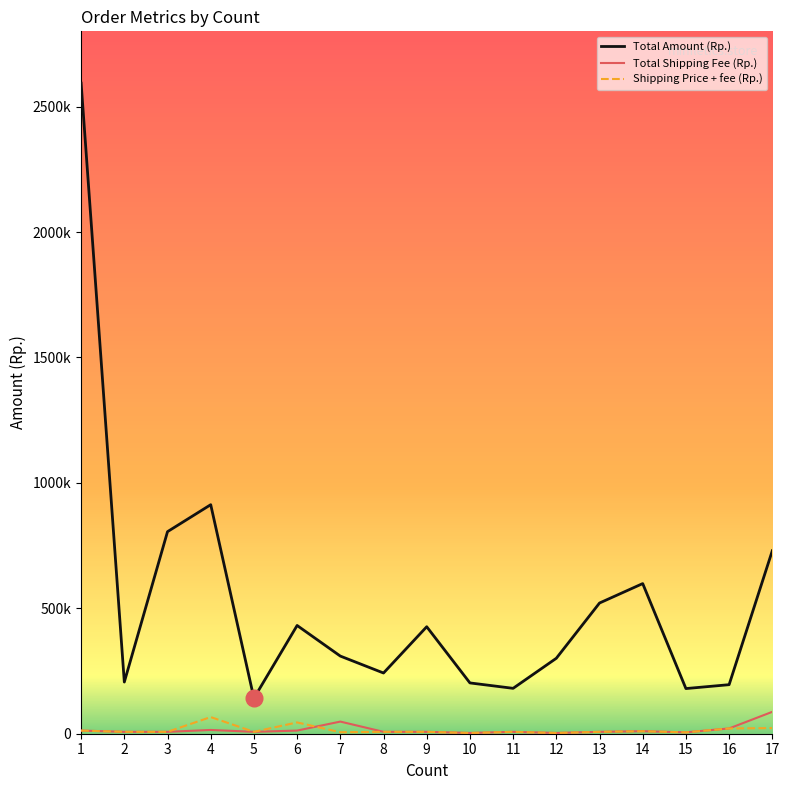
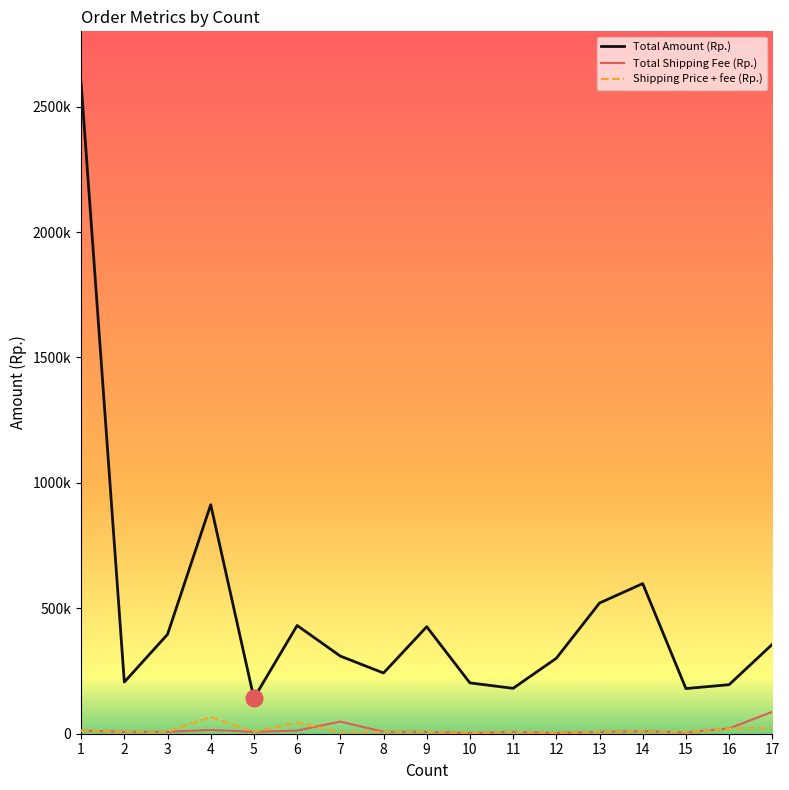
Total Amount (Rp.), 3: 810000 -> 400000
Total Amount (Rp.), 17: 730000 -> 360000
